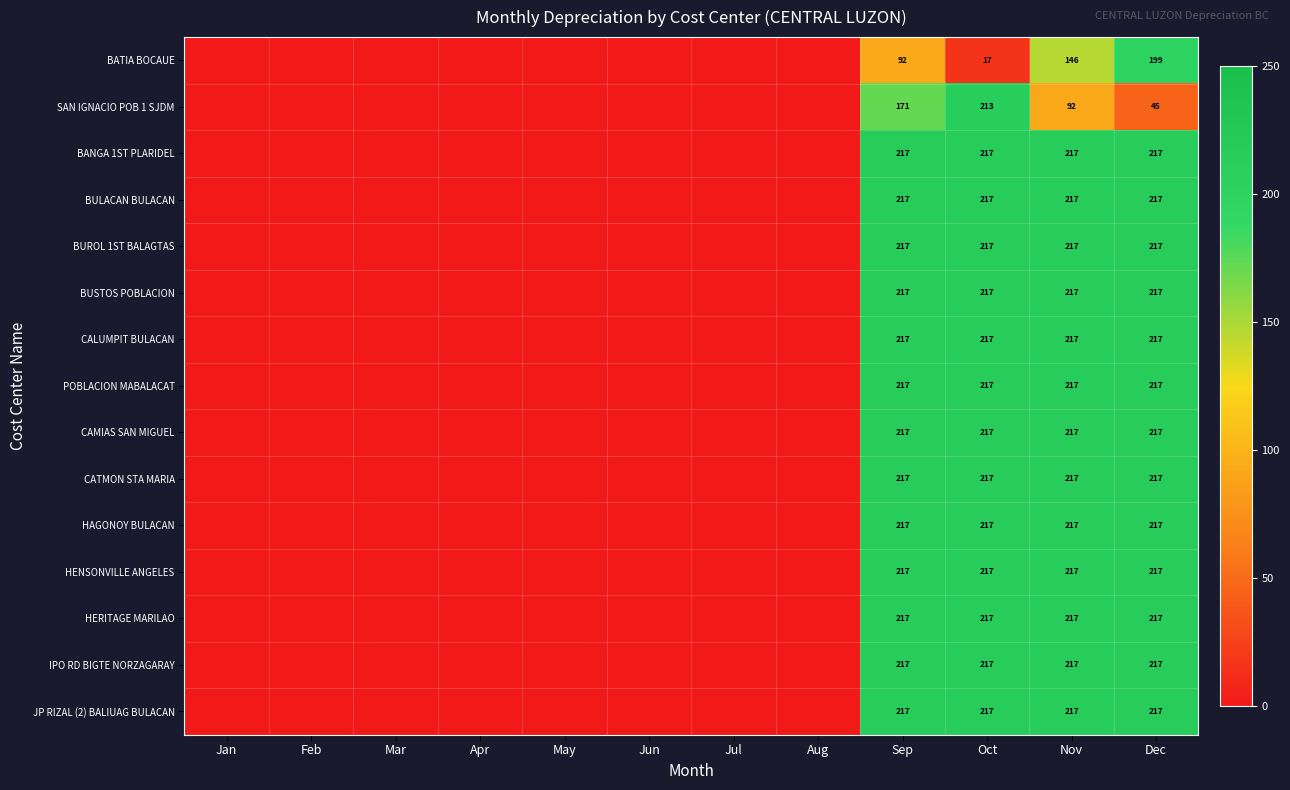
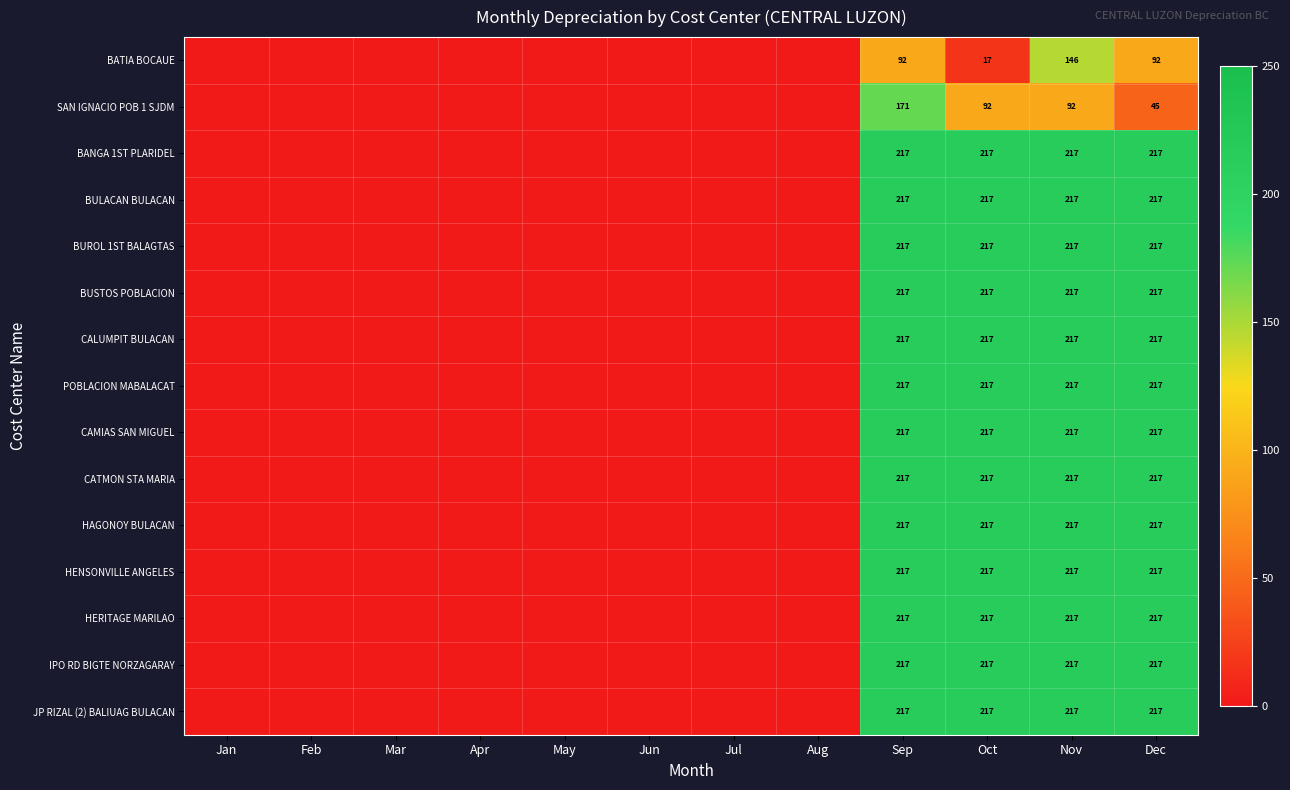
BATIA BOCAUE, Dec: 199 -> 92
SAN IGNACIO POB 1 SJDM, Oct: 213 -> 92
